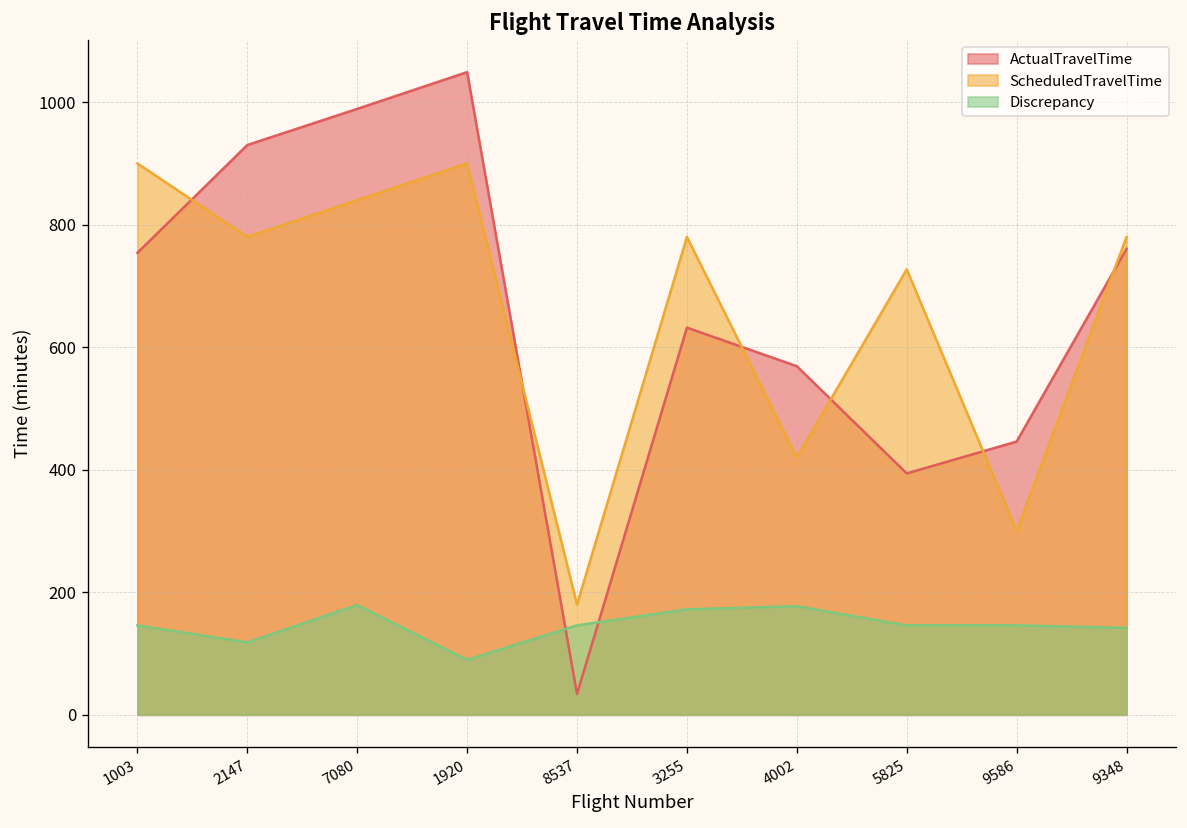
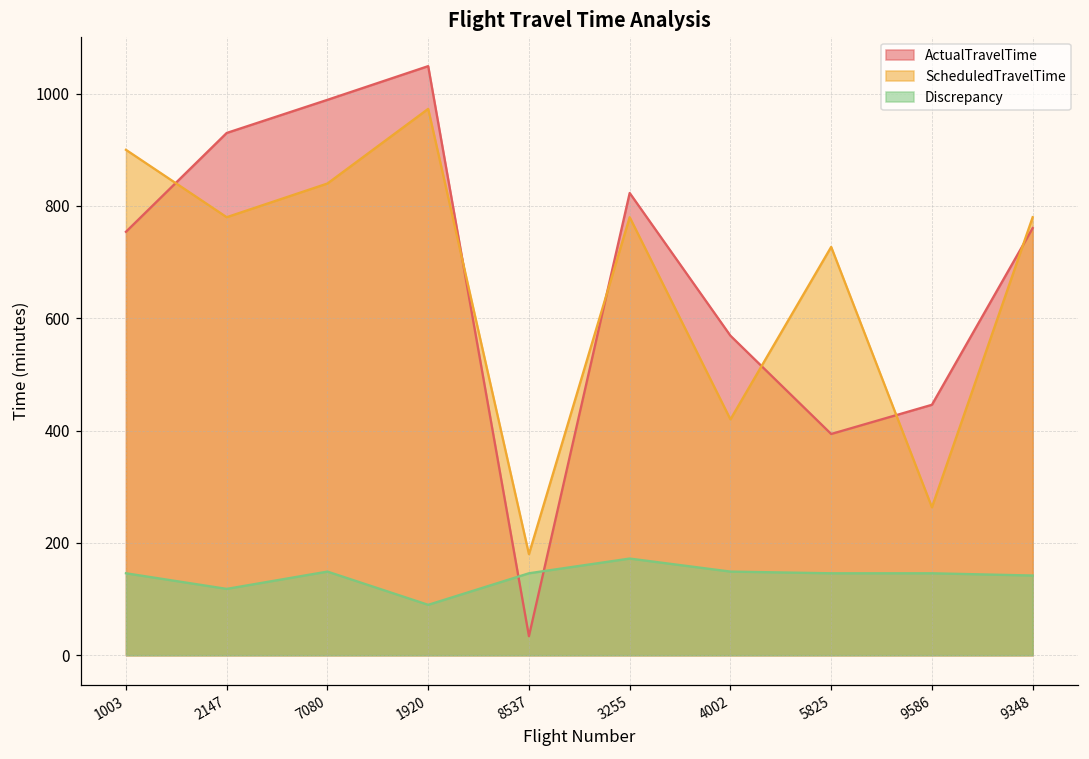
Discrepancy, 7080: 180 -> 150
ScheduledTravelTime, 1920: 900 -> 970
ActualTravelTime, 3255: 630 -> 820
Discrepancy, 4002: 180 -> 150
ScheduledTravelTime, 9586: 300 -> 260
